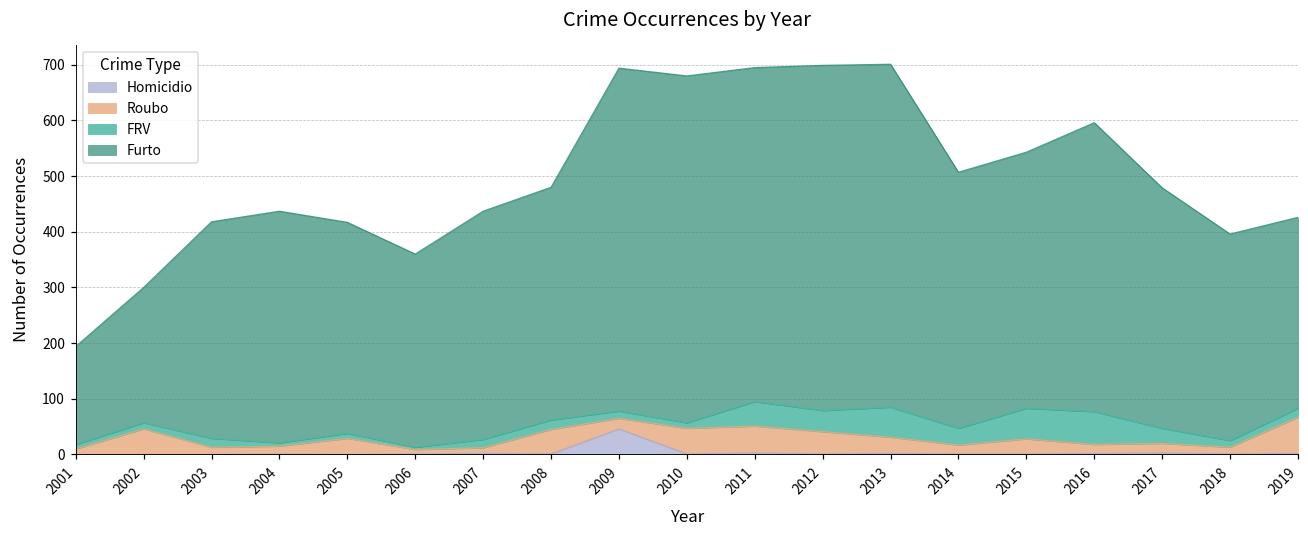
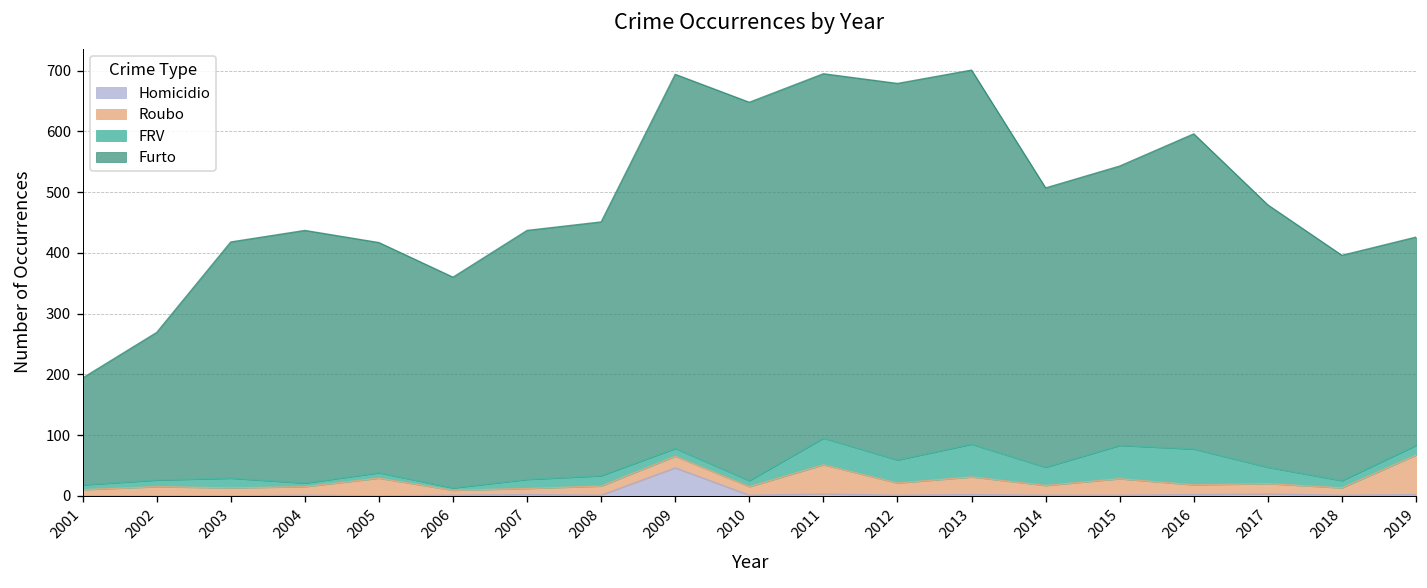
Roubo, 2002: 50 -> 20
Roubo, 2008: 40 -> 20
Roubo, 2010: 50 -> 10
Roubo, 2012: 40 -> 20
